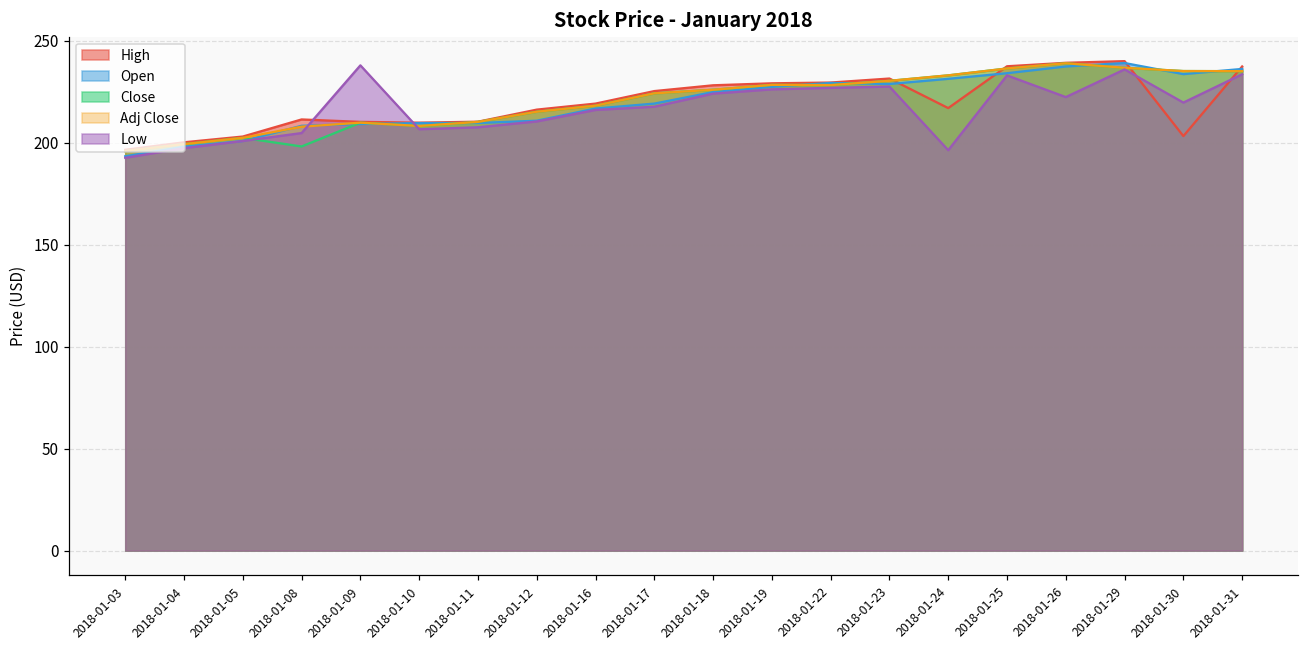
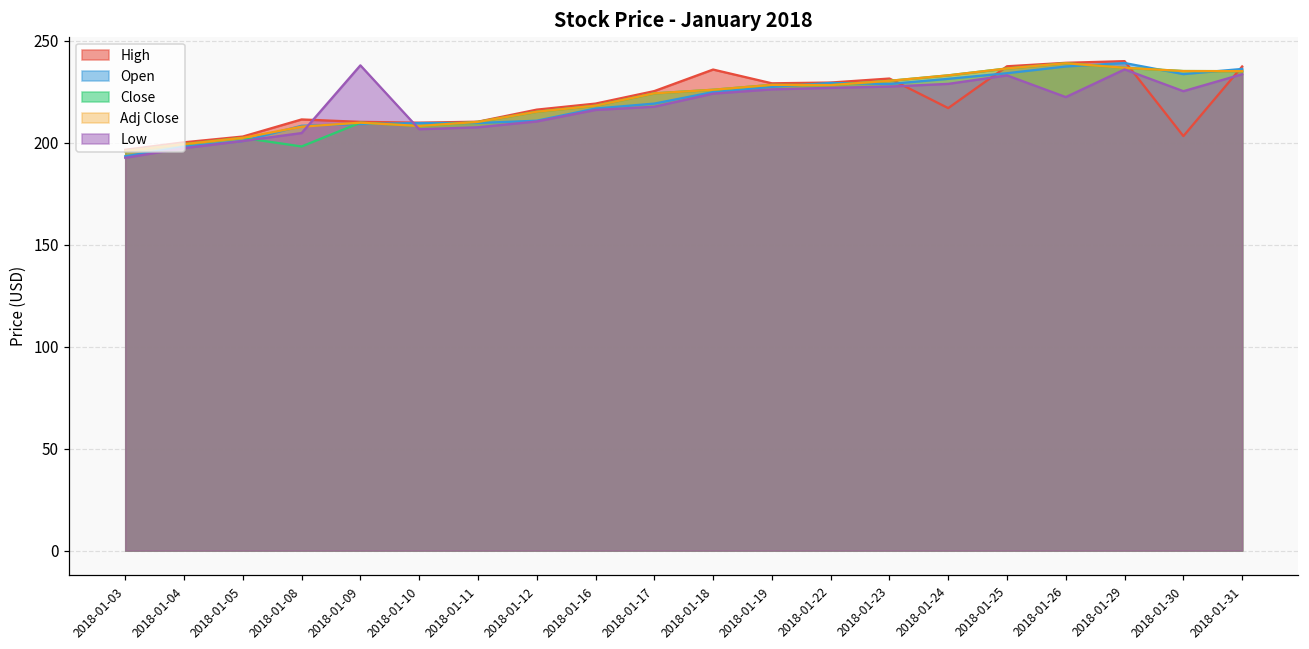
High, 2018-01-18: 228 -> 236
Low, 2018-01-24: 196 -> 229
Low, 2018-01-30: 220 -> 225
